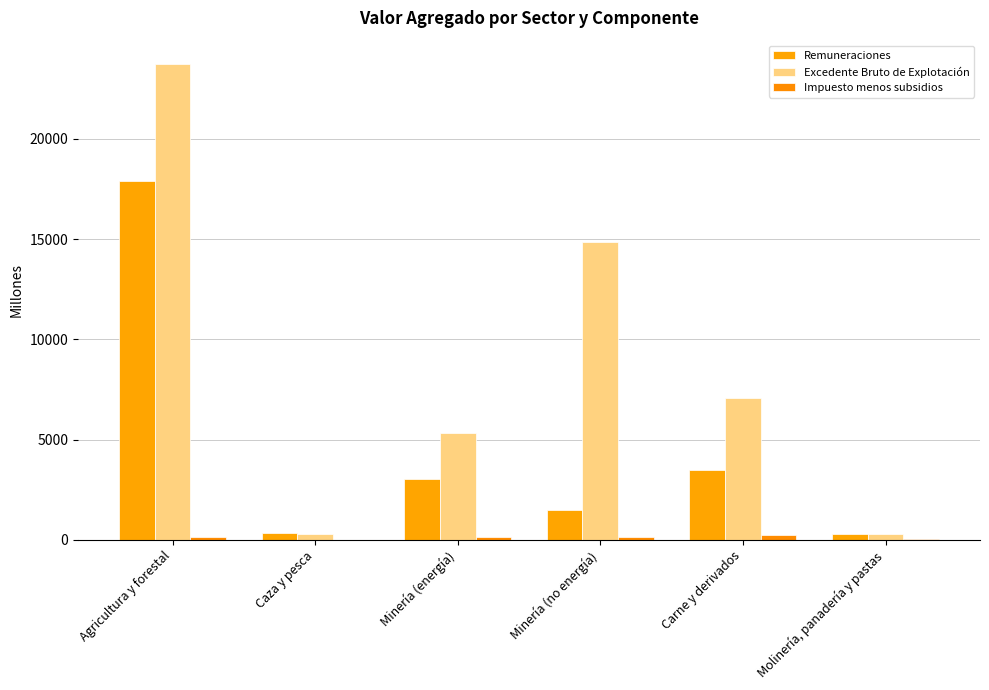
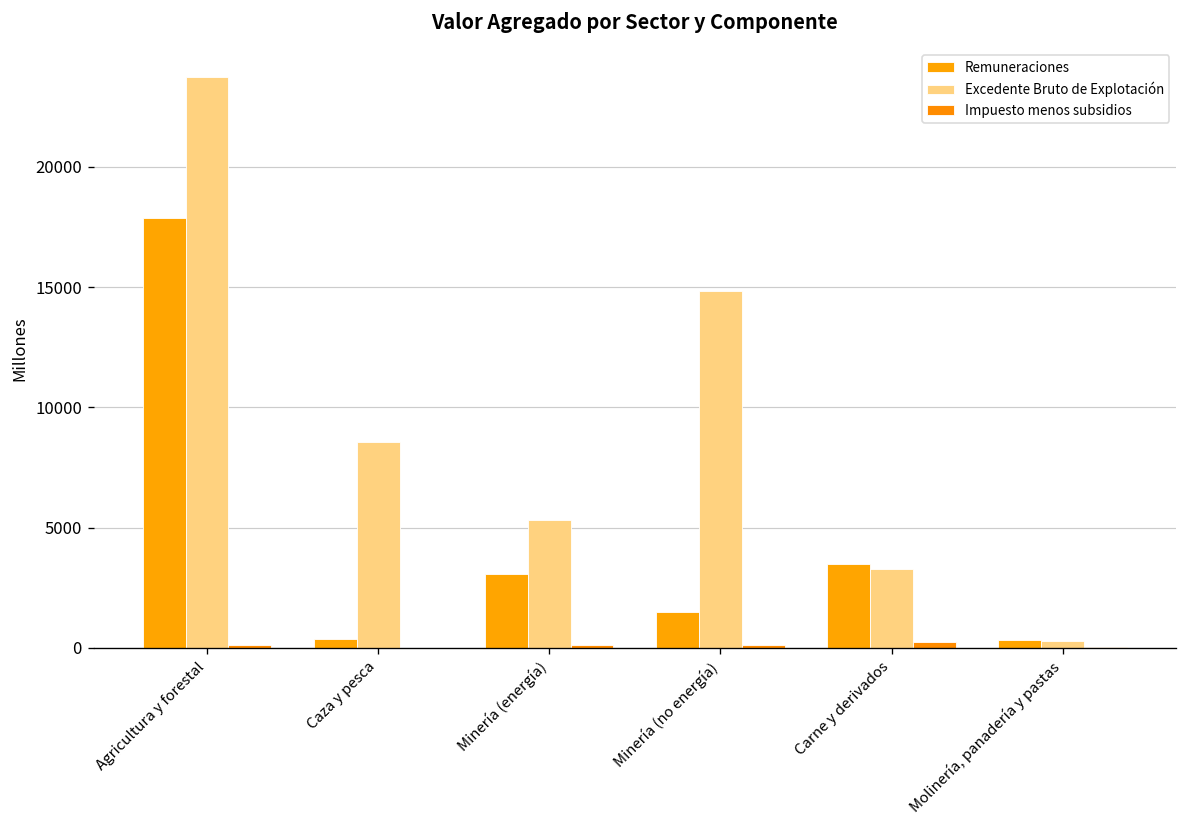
Excedente Bruto de Explotación, Caza y pesca: 300 -> 8500
Excedente Bruto de Explotación, Carne y derivados: 7100 -> 3300
